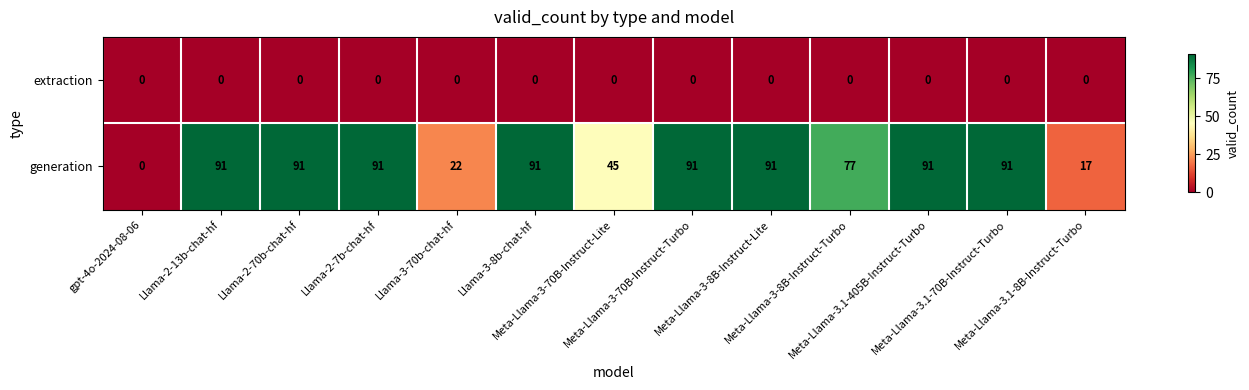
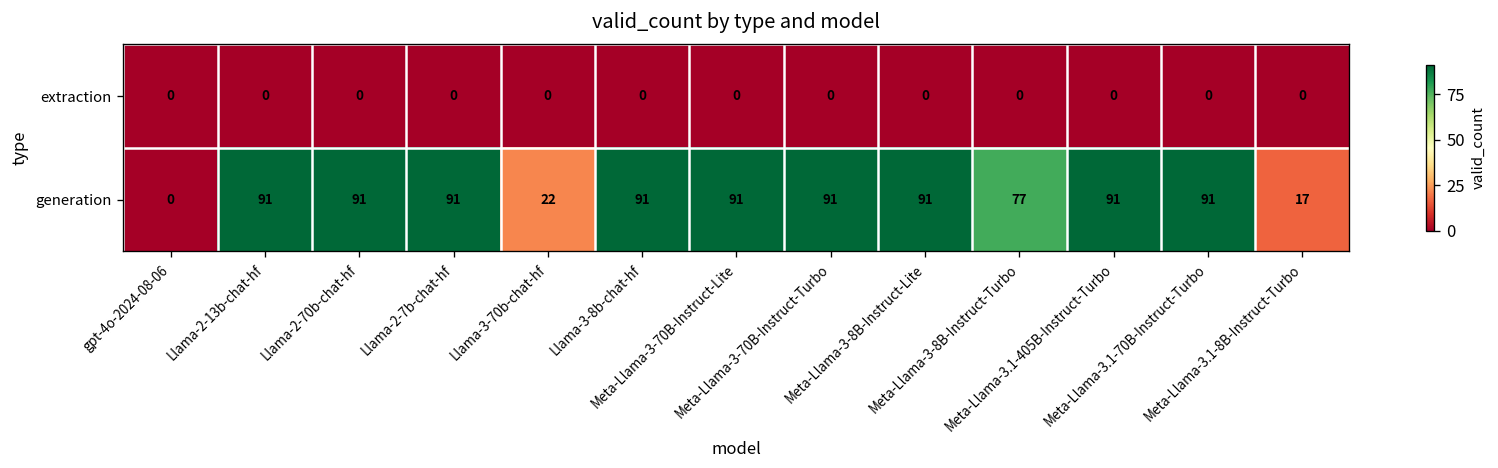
generation, Meta-Llama-3-70B-Instruct-Lite: 45 -> 91
